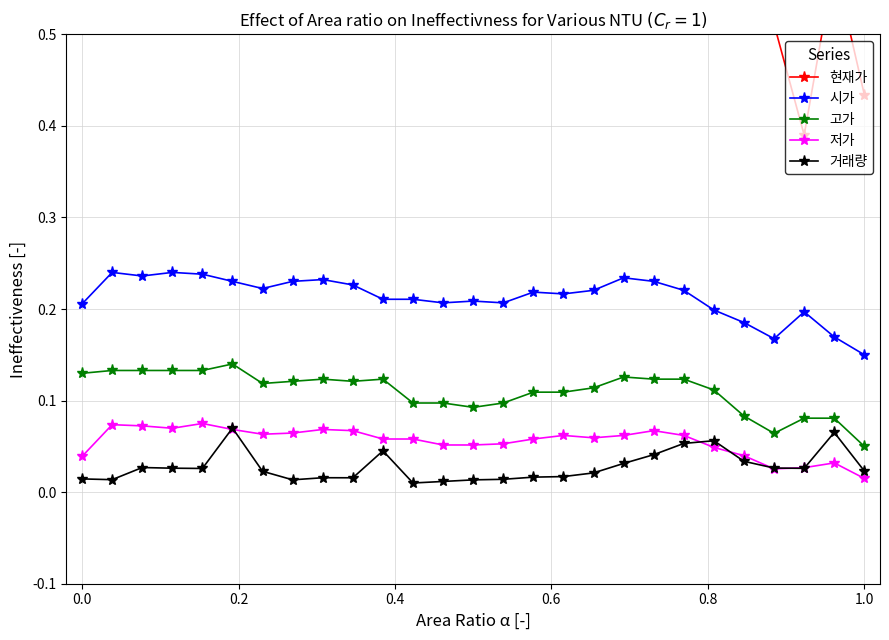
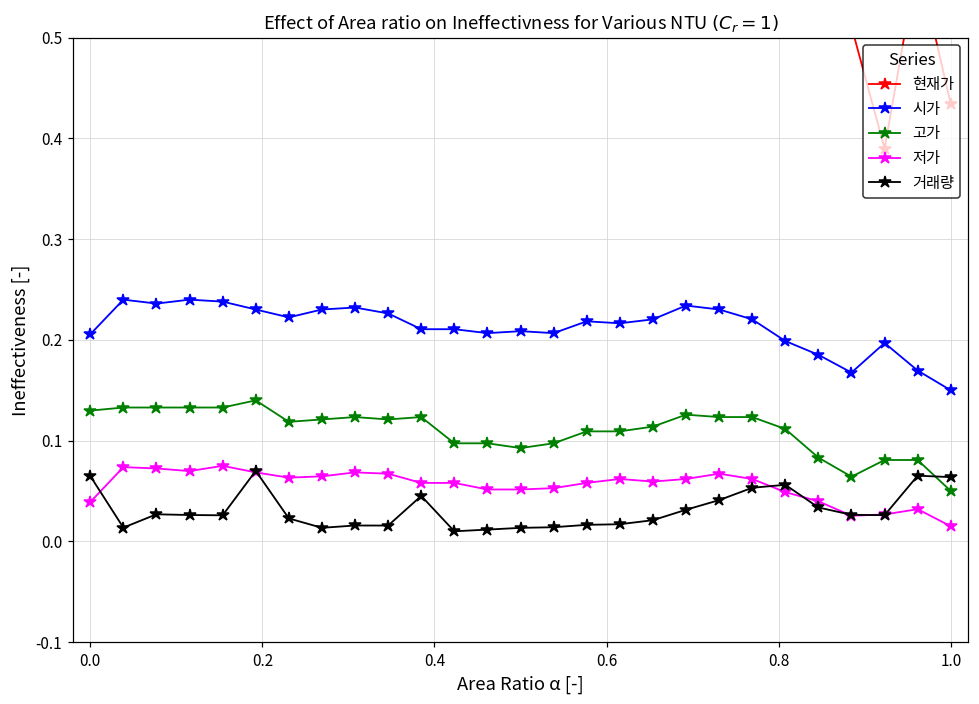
거래량, 0.0: 0.01 -> 0.06
거래량, 1.0: 0.02 -> 0.06
